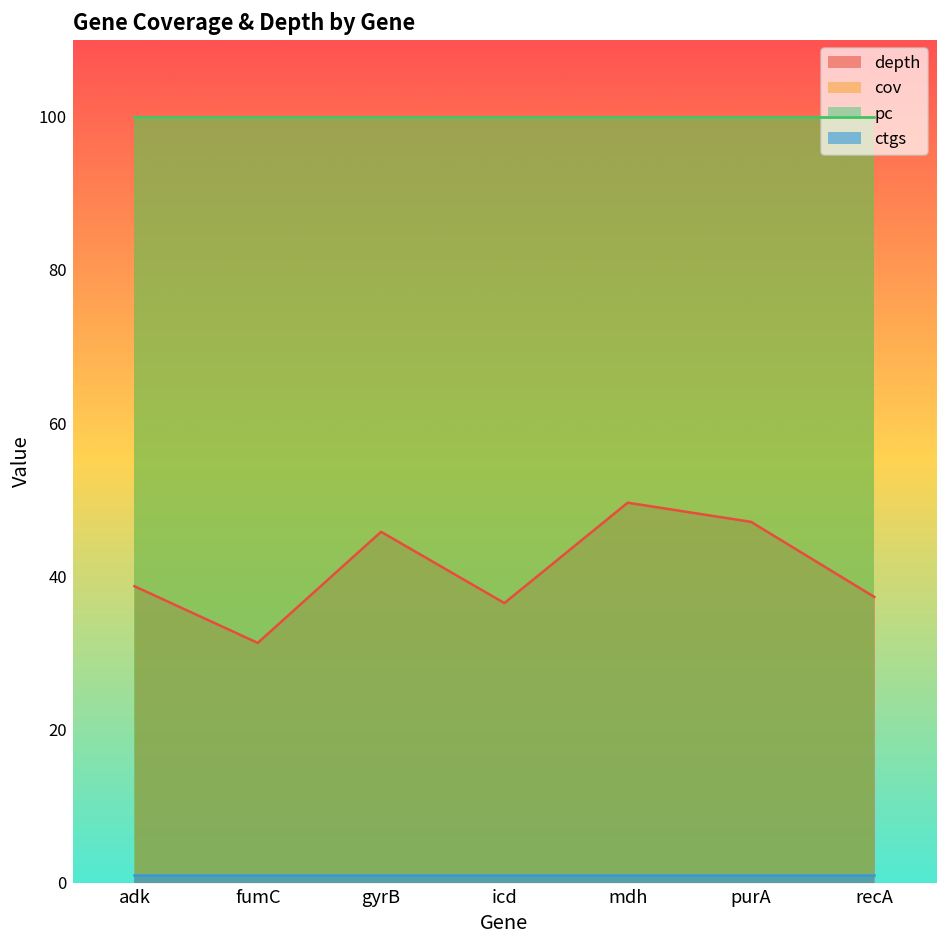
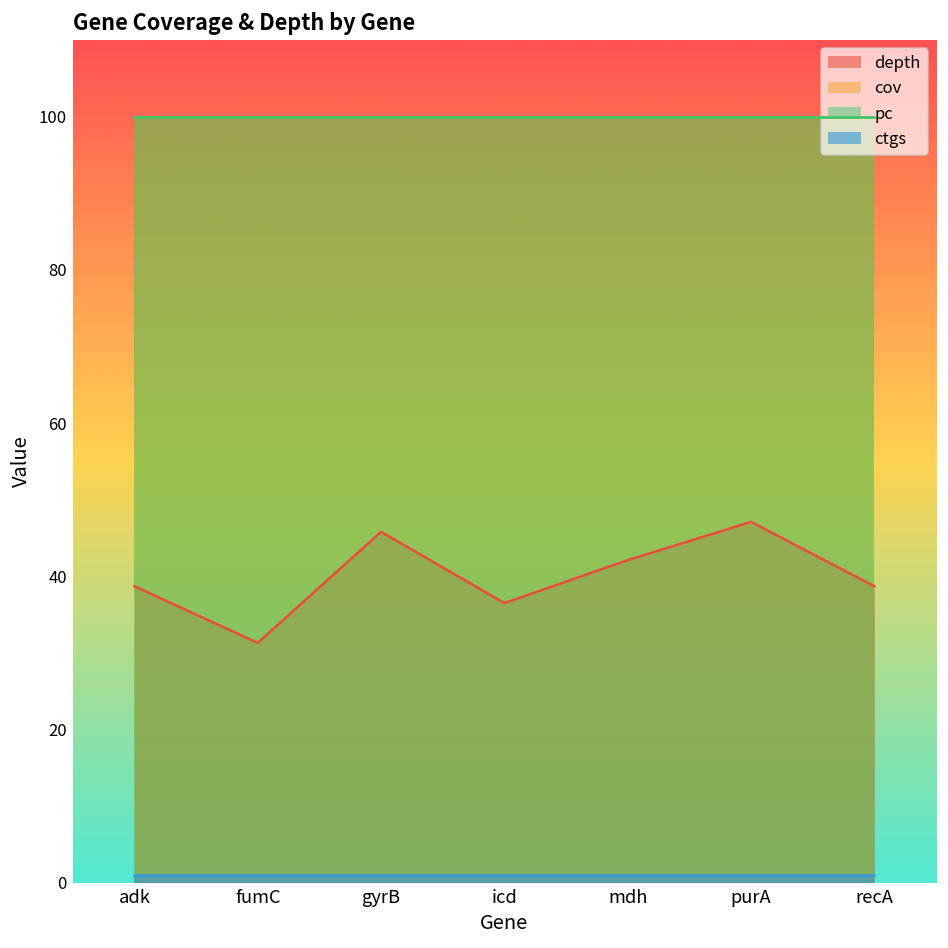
depth, mdh: 50 -> 42
depth, recA: 37 -> 39
